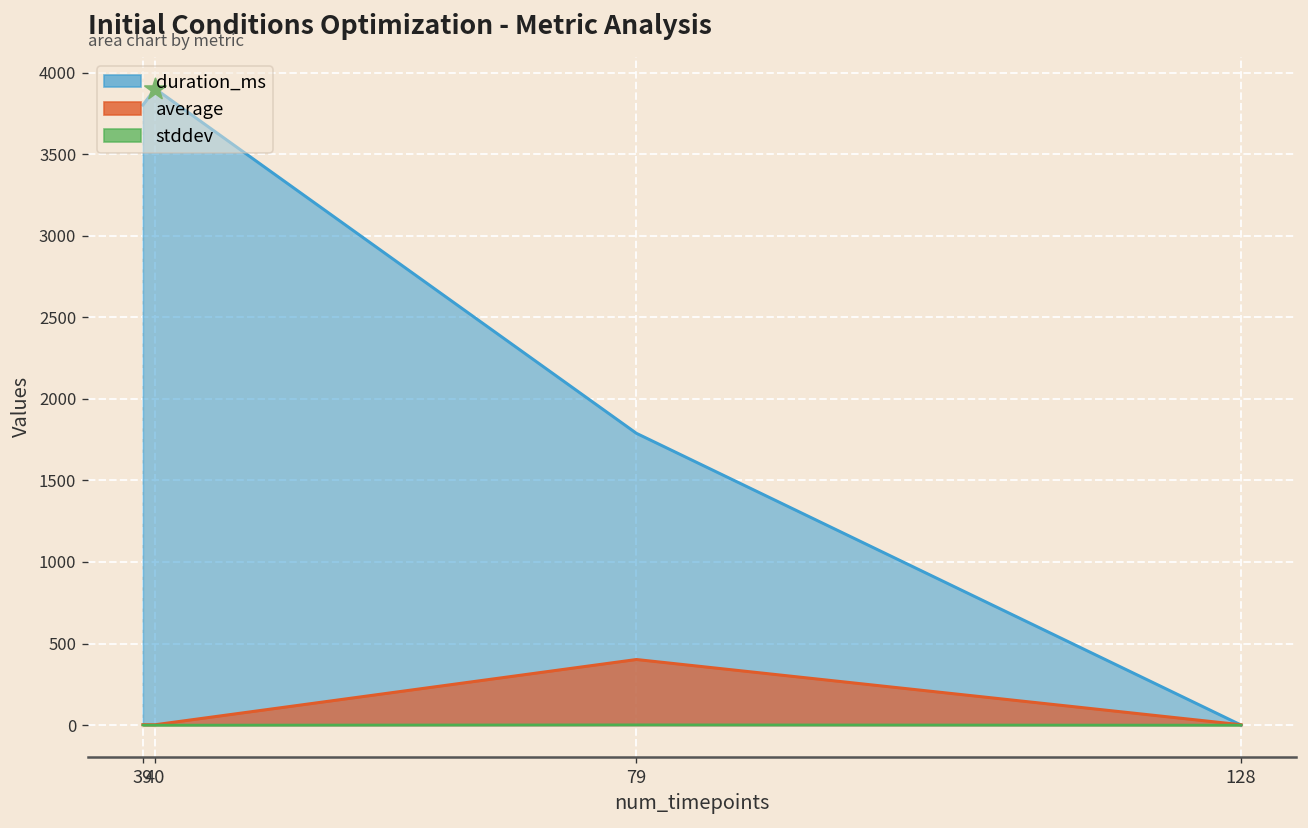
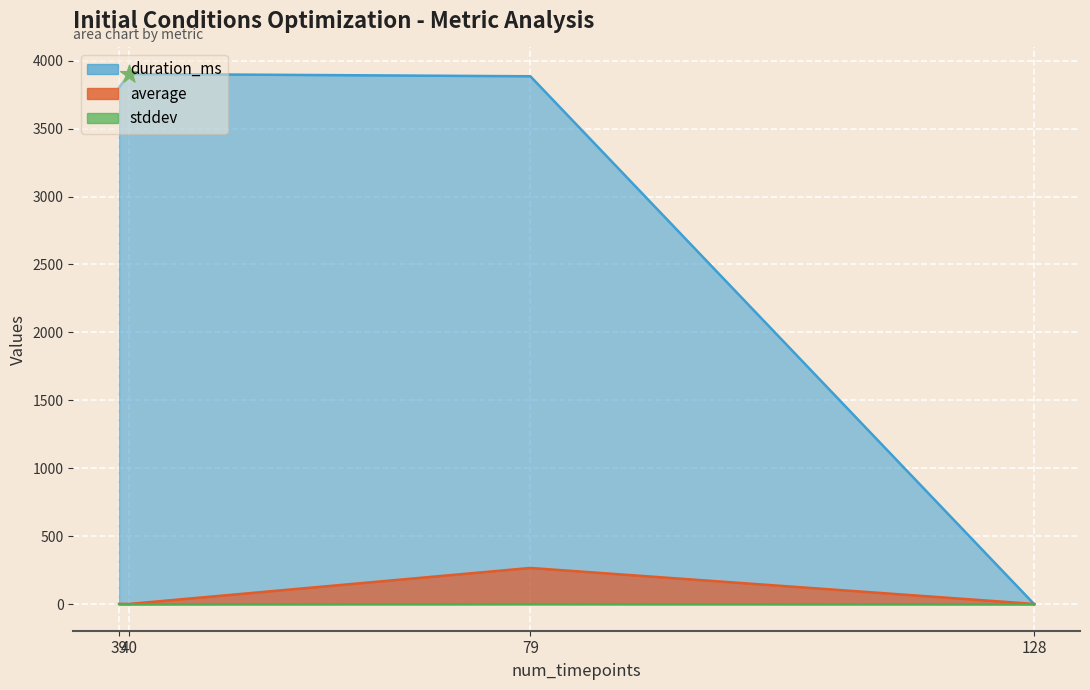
duration_ms, 79: 1790 -> 3890
average, 79: 400 -> 270
